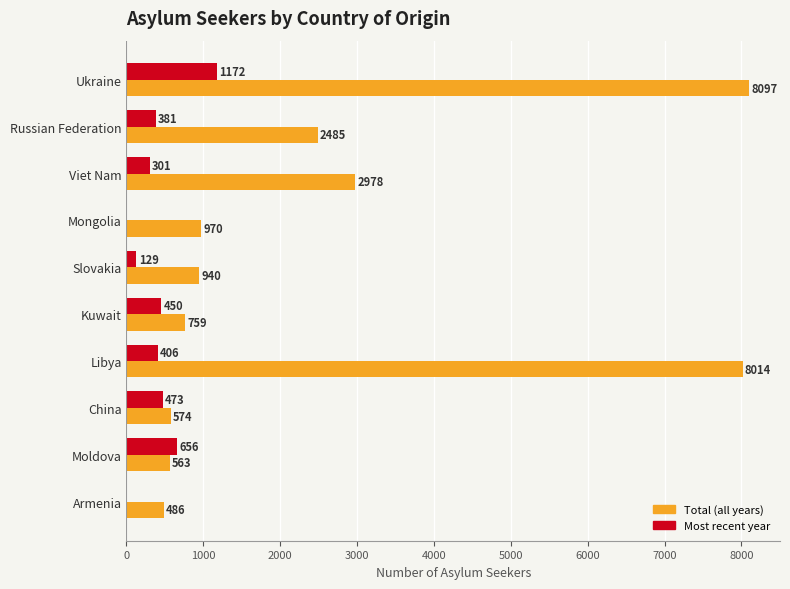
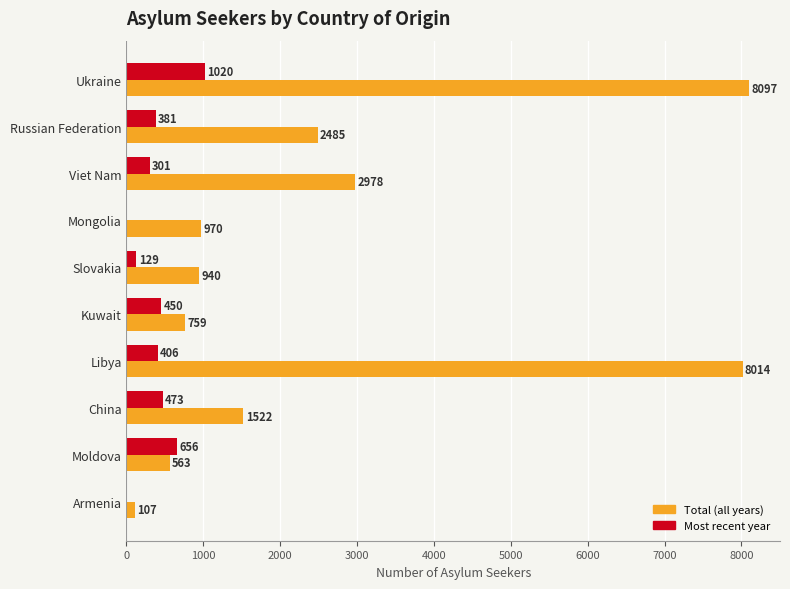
Most recent year, Ukraine: 1172 -> 1020
Total (all years), China: 574 -> 1522
Total (all years), Armenia: 486 -> 107
